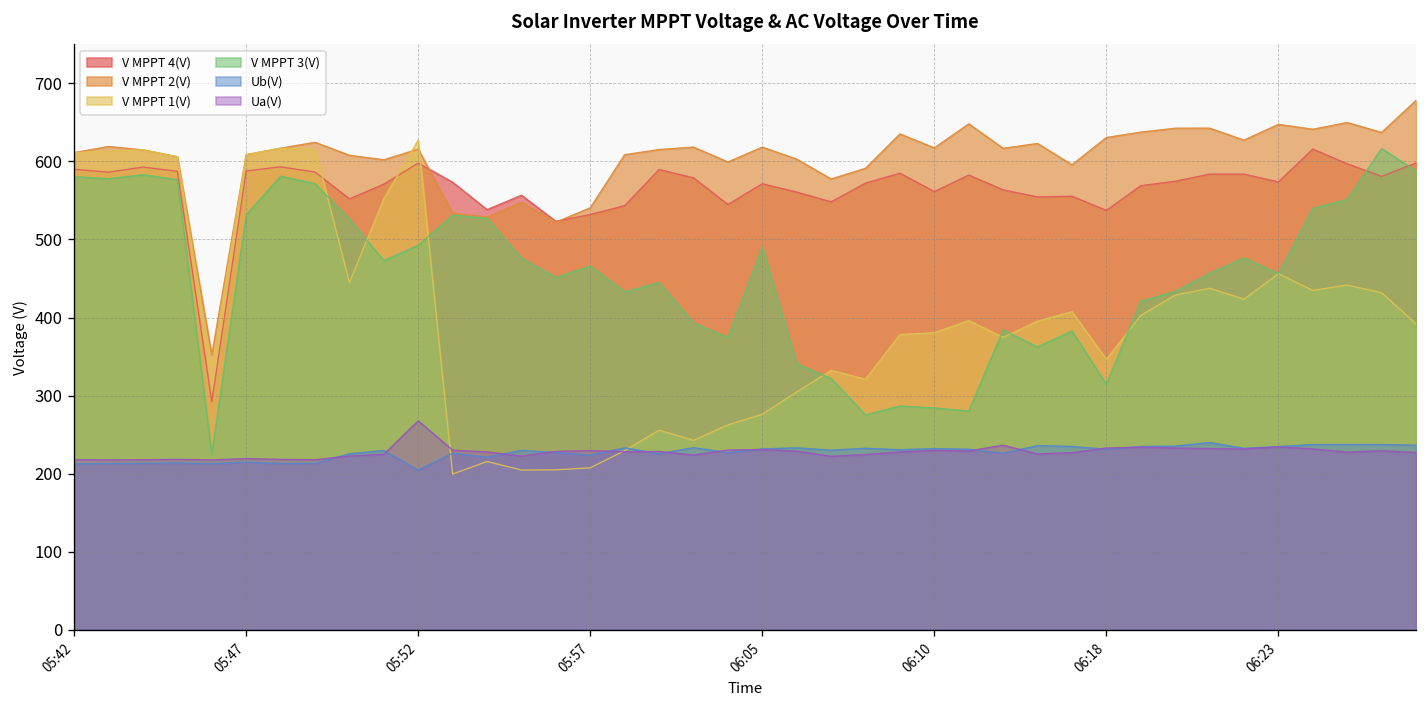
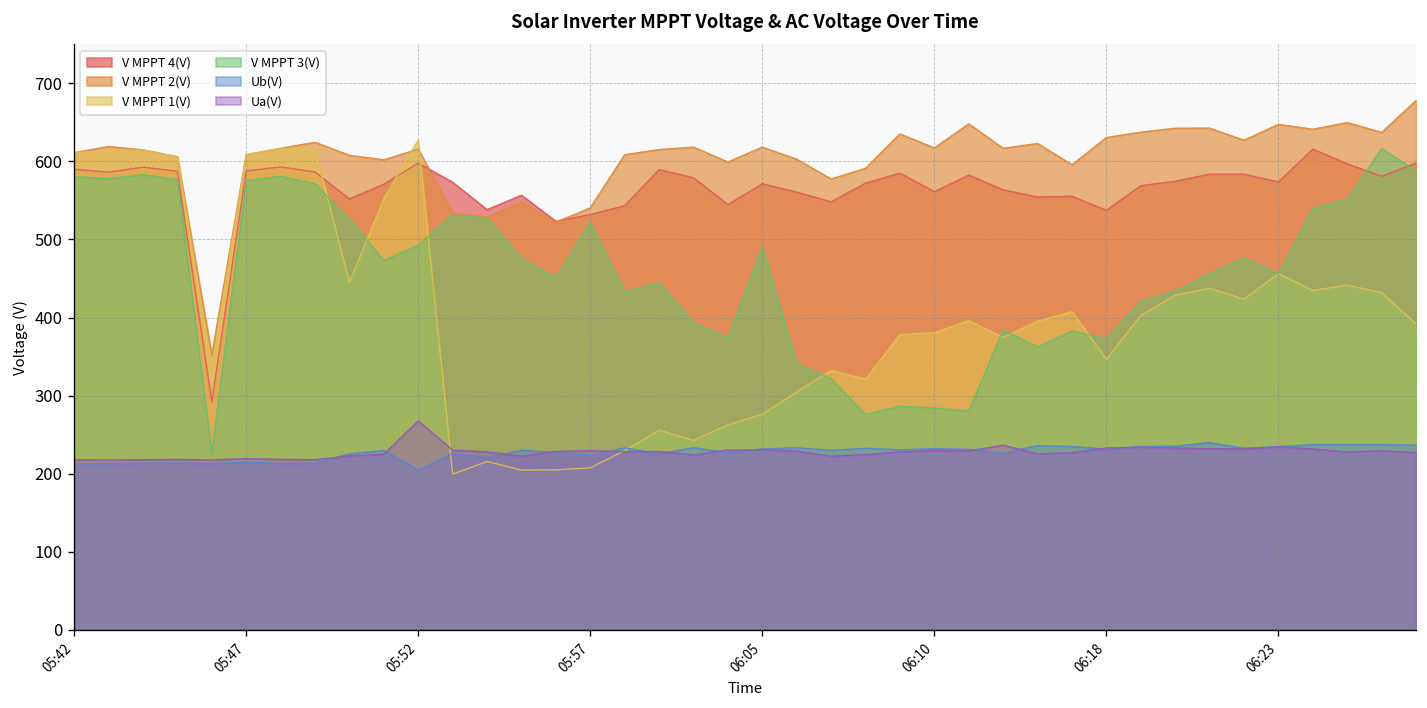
V MPPT 3(V), 05:47: 530 -> 580
V MPPT 3(V), 05:57: 470 -> 520
V MPPT 3(V), 06:18: 310 -> 370
